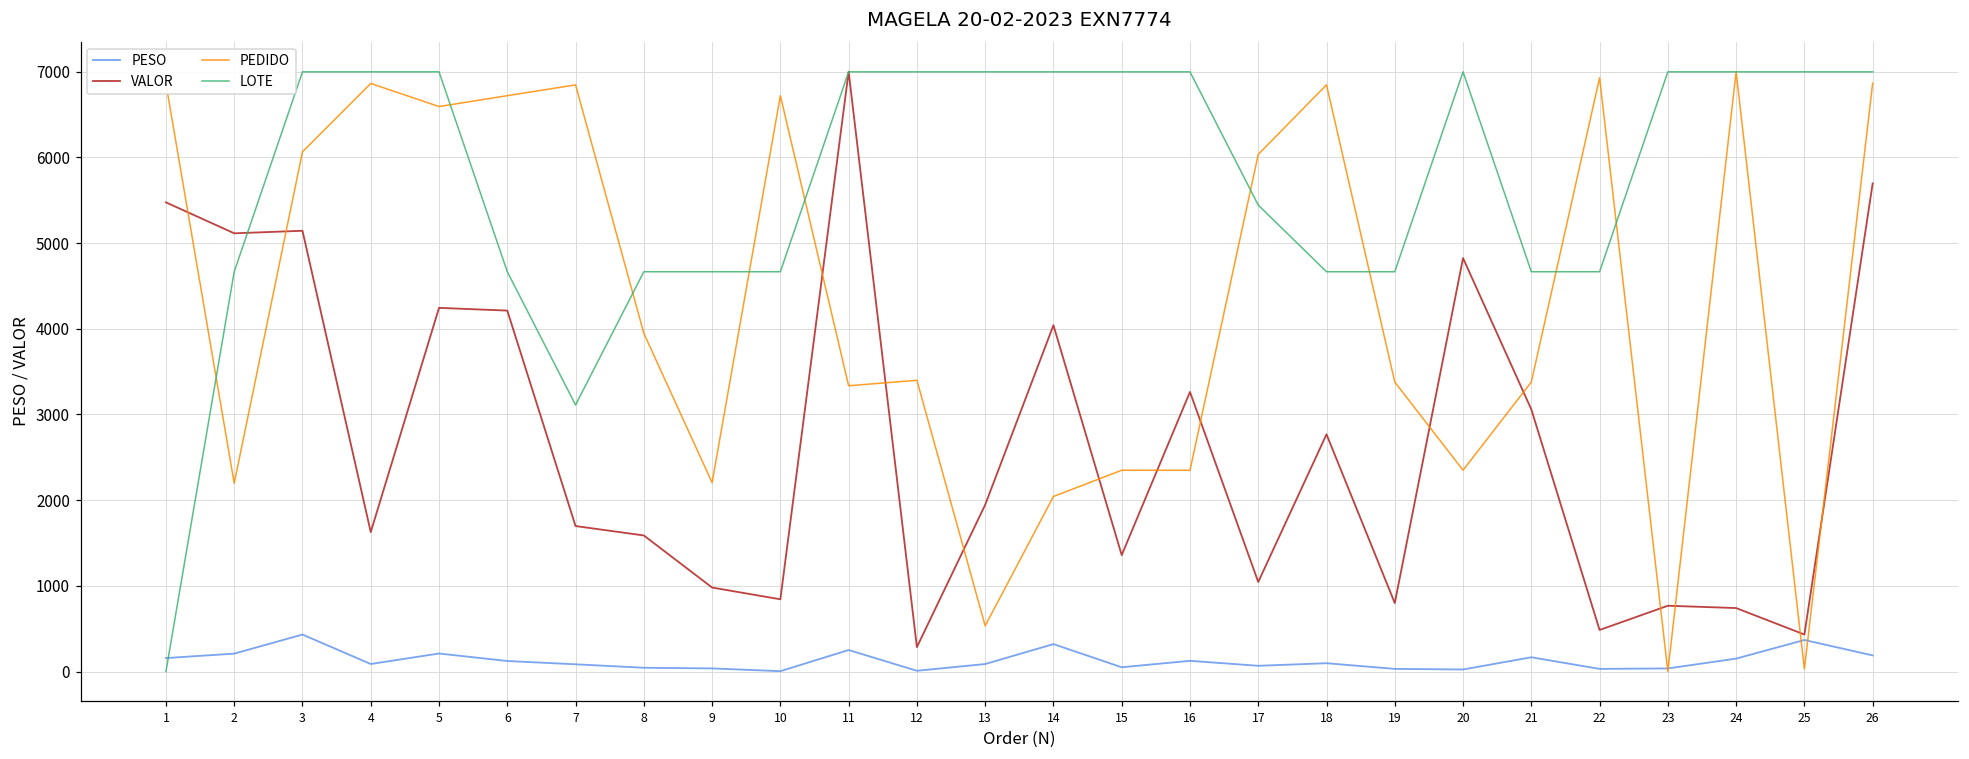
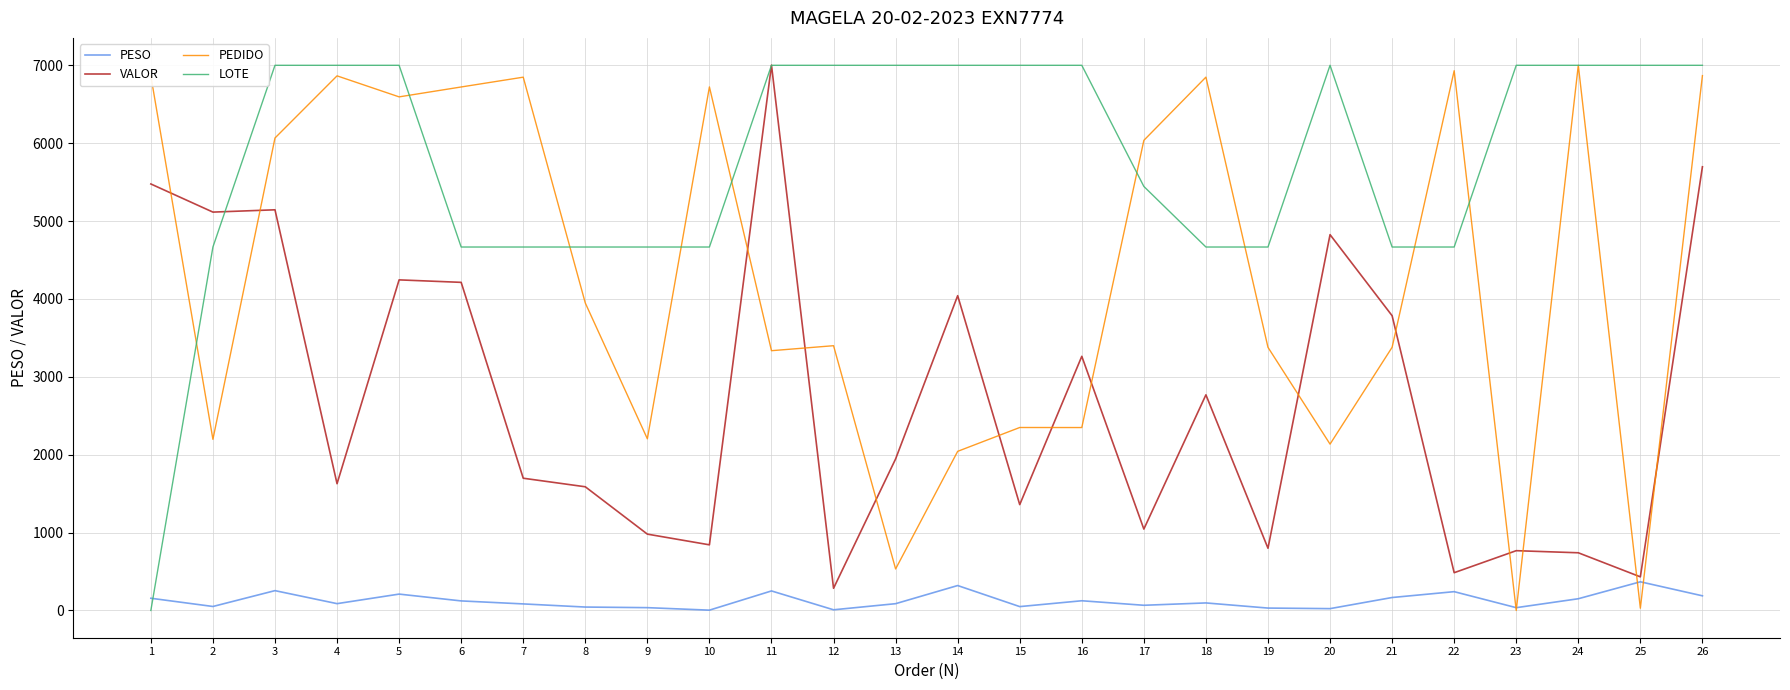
PESO, 2: 200 -> 100
PESO, 3: 400 -> 300
LOTE, 7: 3100 -> 4700
PEDIDO, 20: 2300 -> 2100
VALOR, 21: 3100 -> 3800
PESO, 22: 0 -> 200
